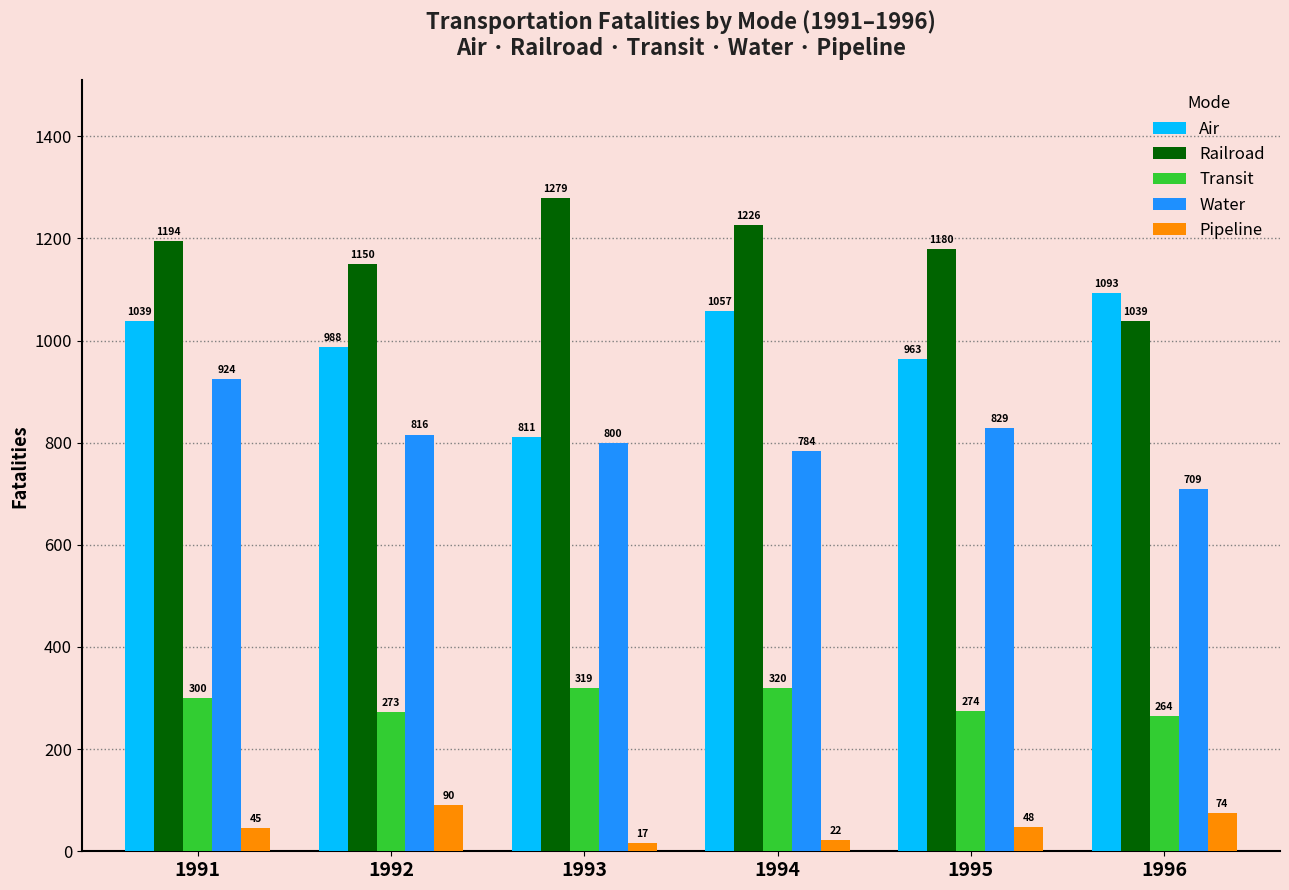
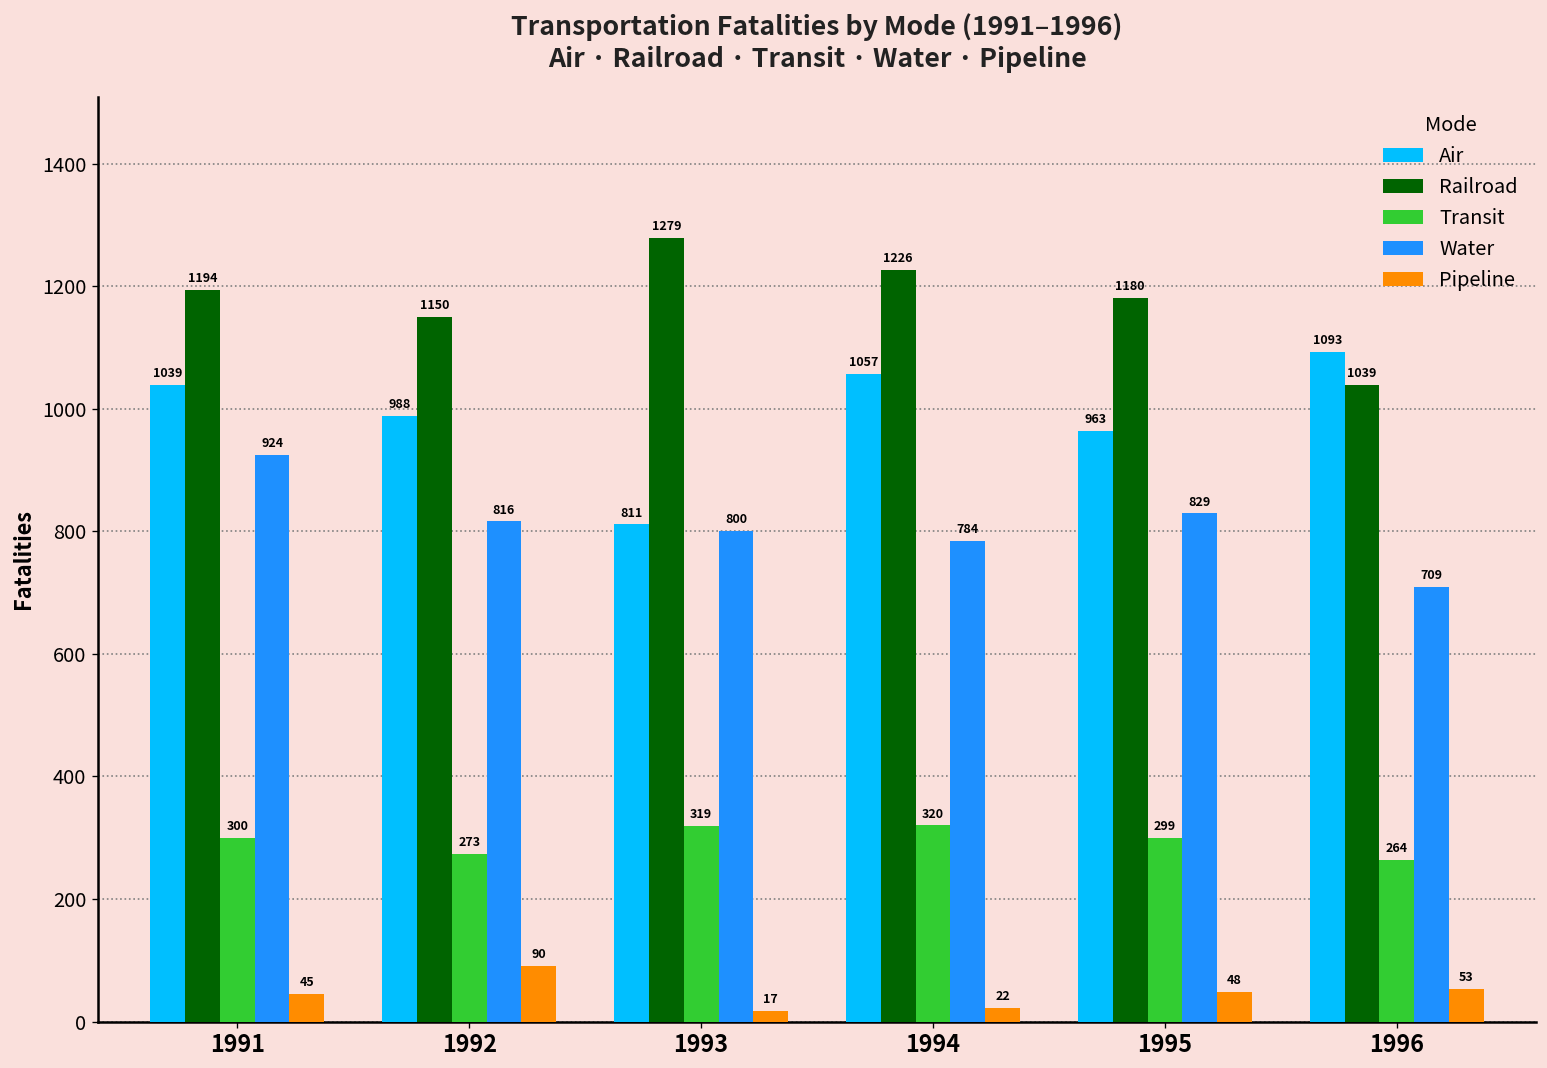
Transit, 1995: 274 -> 299
Pipeline, 1996: 74 -> 53
